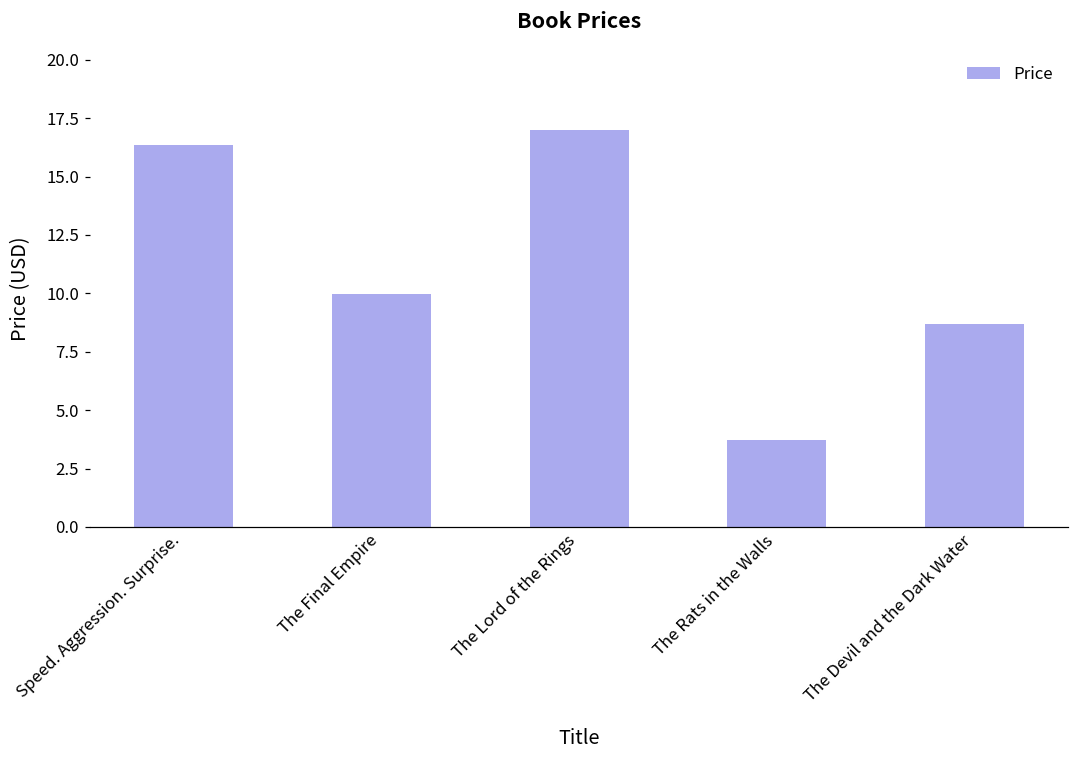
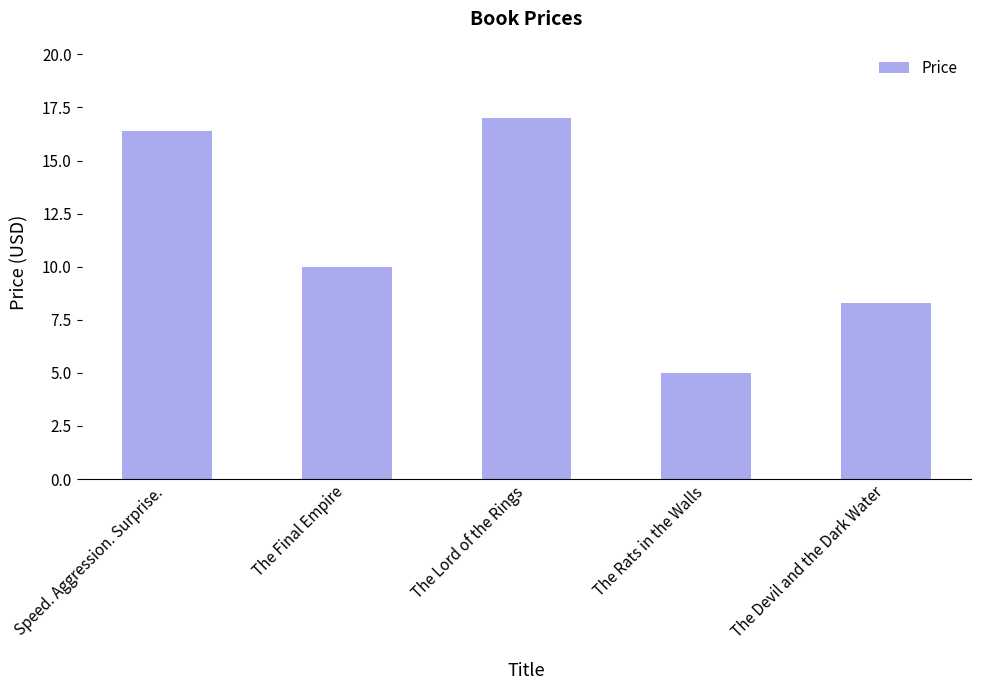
The Rats in the Walls: 3.7 -> 5.0
The Devil and the Dark Water: 8.7 -> 8.3
